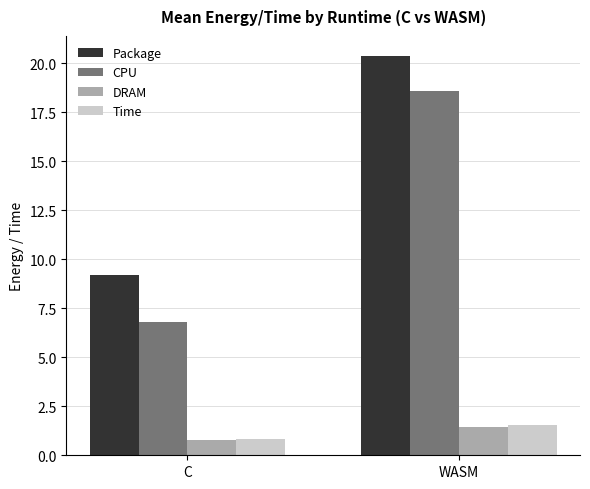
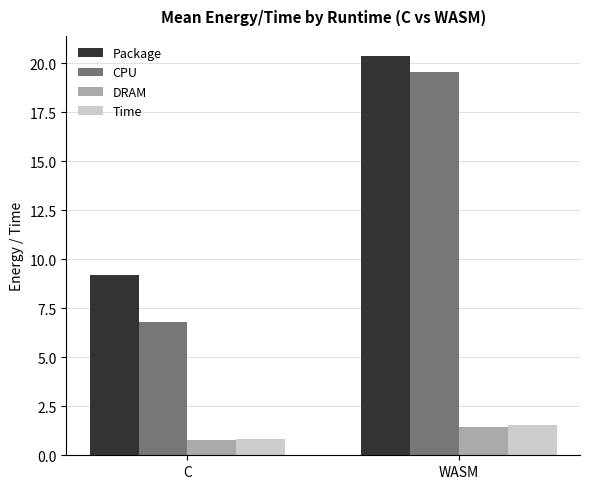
CPU, WASM: 18.6 -> 19.6
